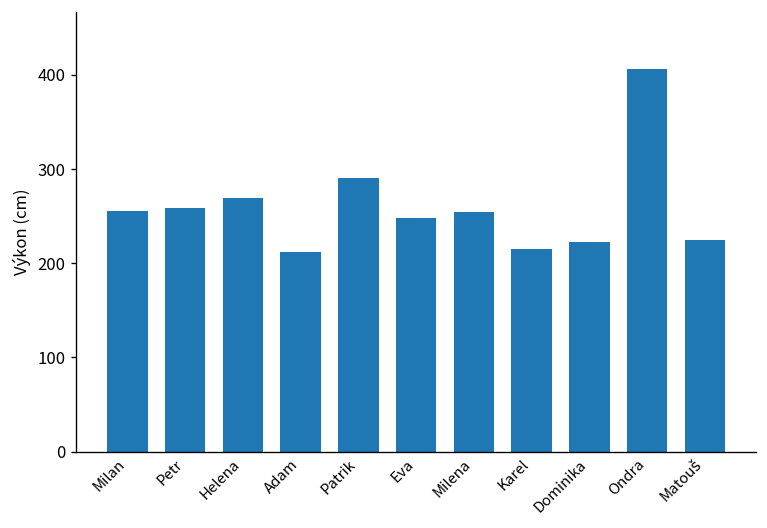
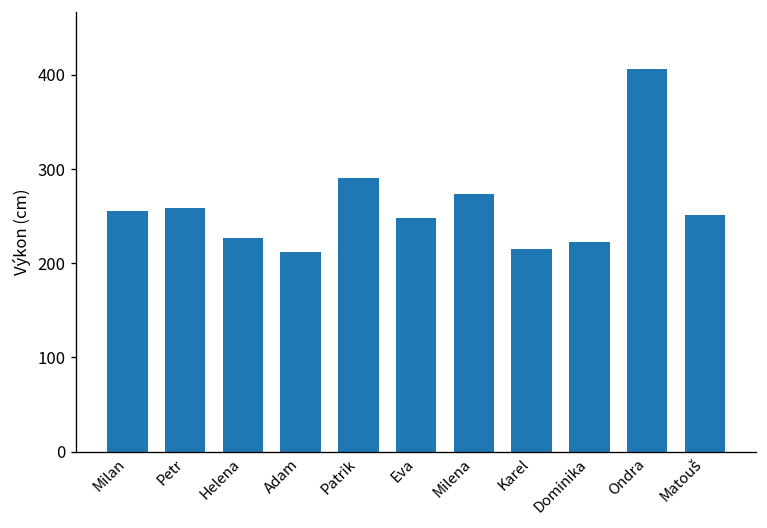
Helena: 270 -> 230
Milena: 250 -> 270
Matouš: 230 -> 250
